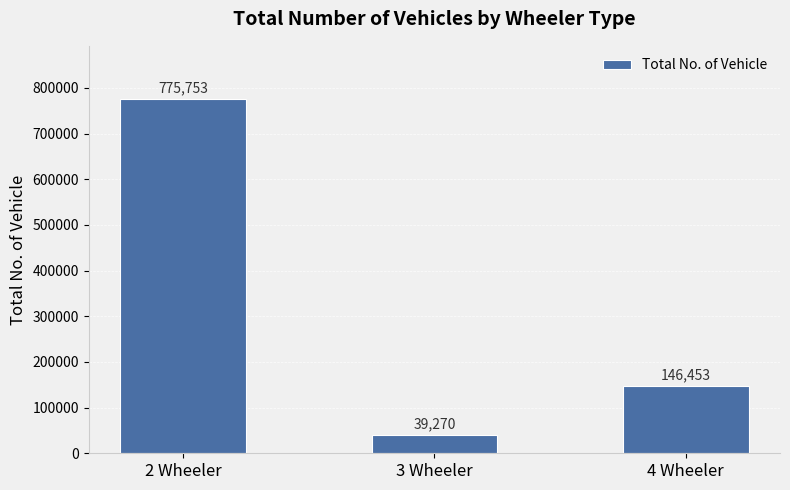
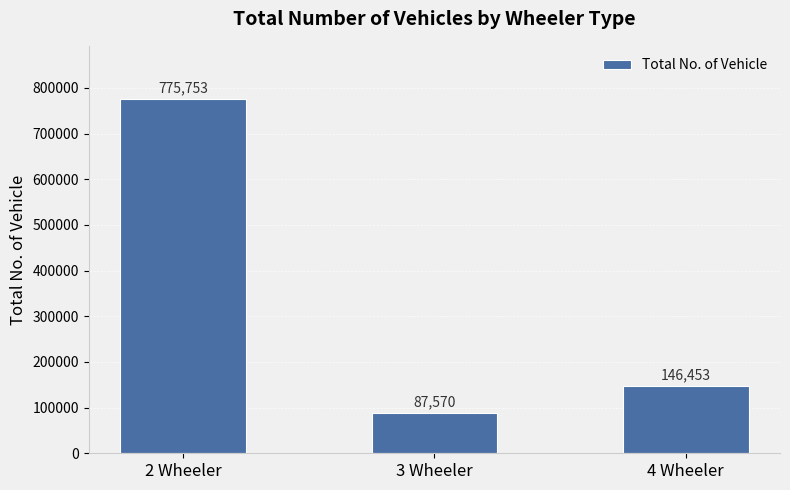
3 Wheeler: 39,270 -> 87,570
